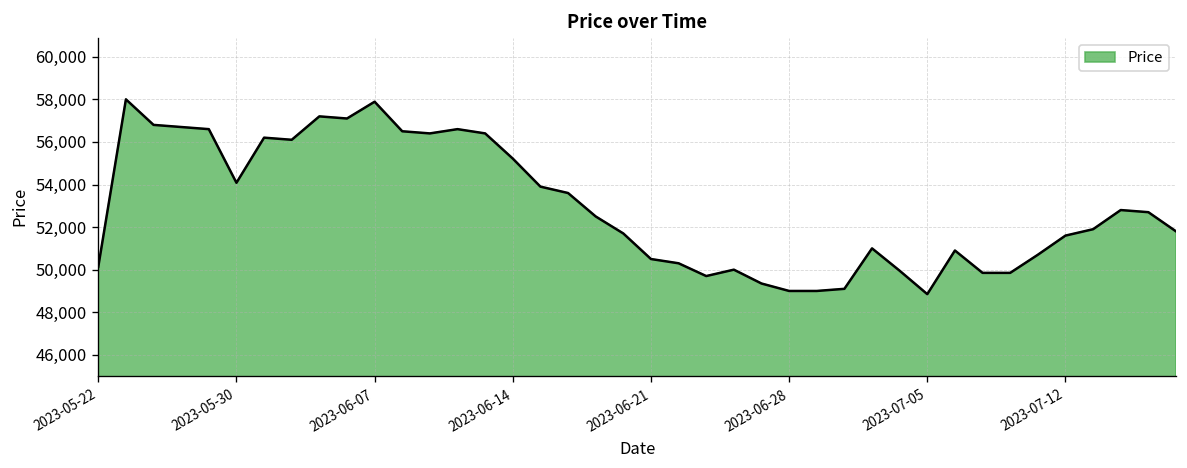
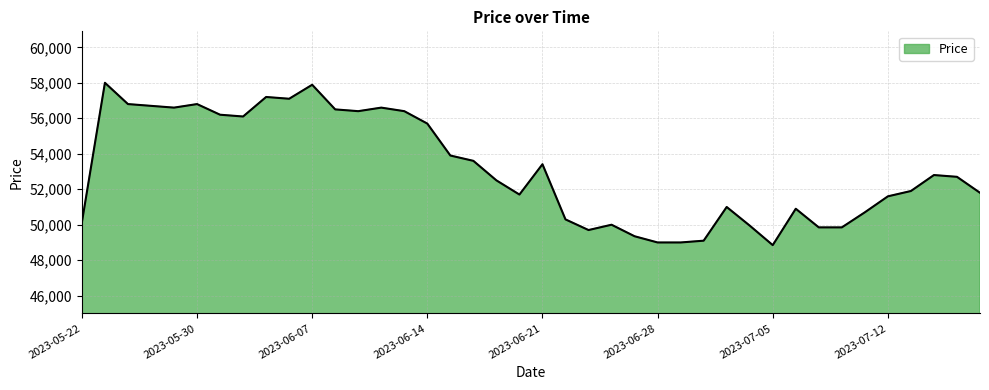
2023-05-30: 54,100 -> 56,800
2023-06-14: 55,200 -> 55,700
2023-06-21: 50,500 -> 53,400
